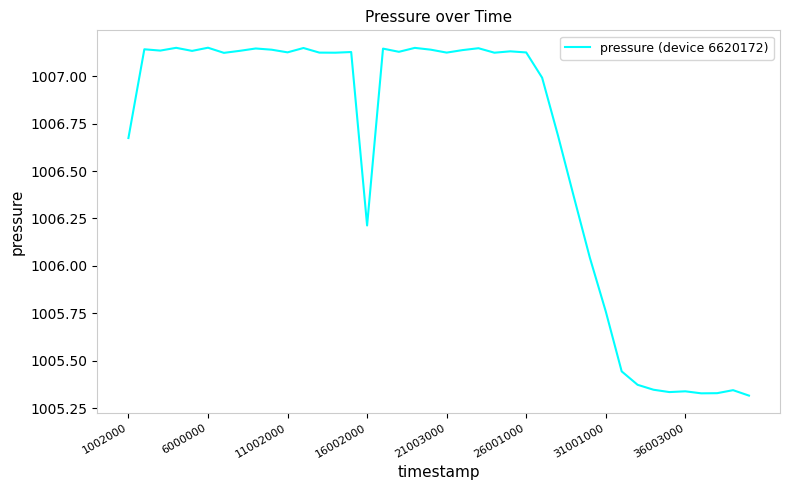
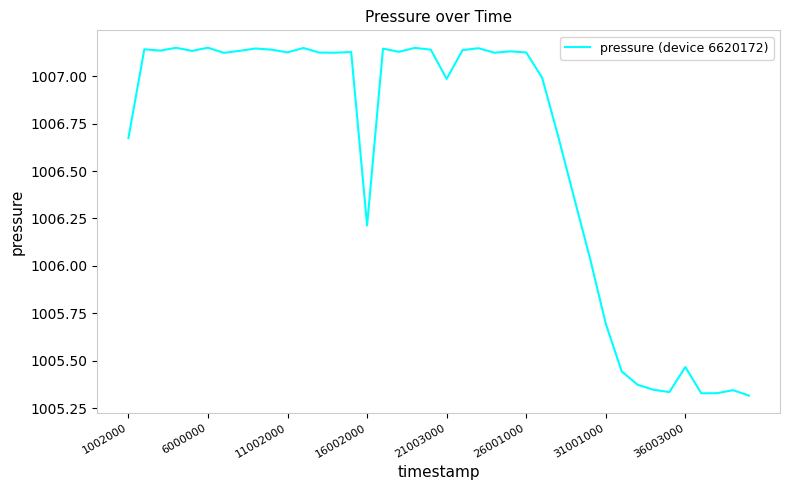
21003000: 1007.12 -> 1006.99
31001000: 1005.76 -> 1005.70
36003000: 1005.34 -> 1005.47
